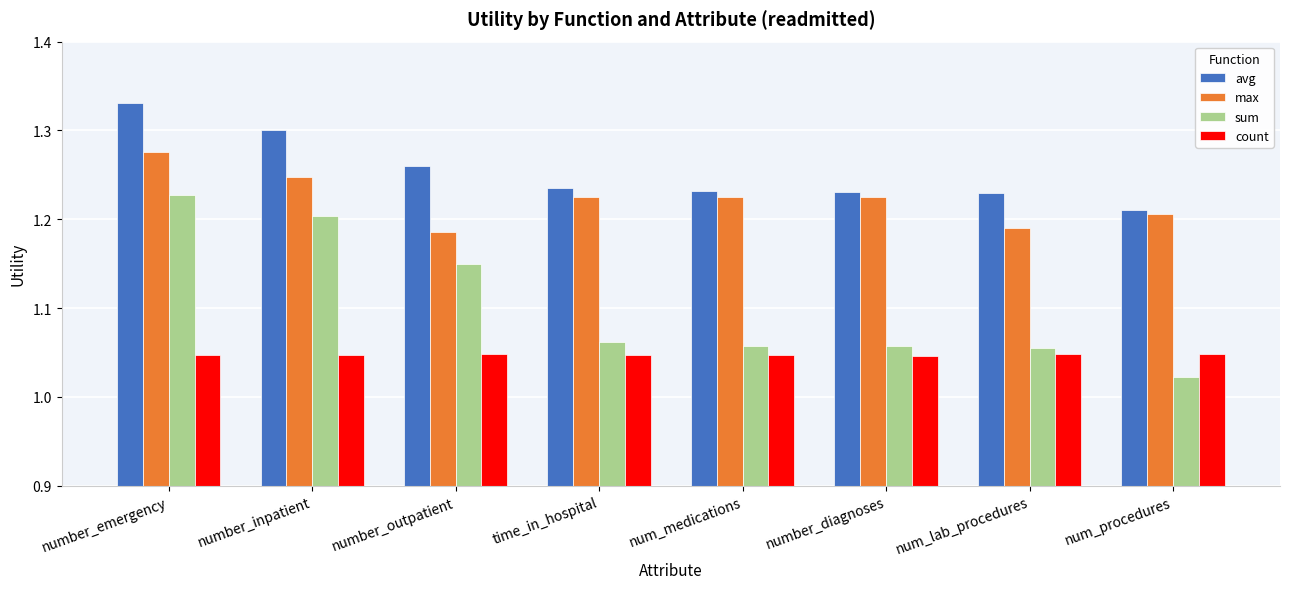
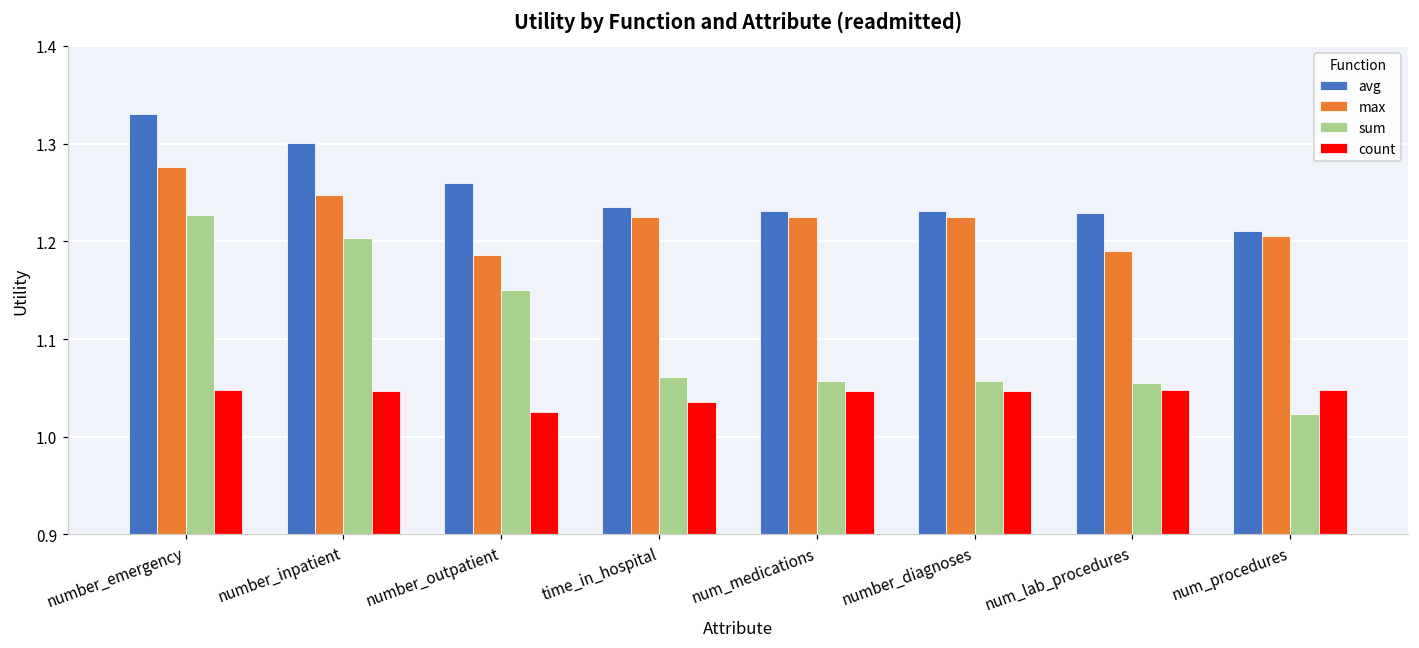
count, number_outpatient: 1.05 -> 1.03
count, time_in_hospital: 1.05 -> 1.04
